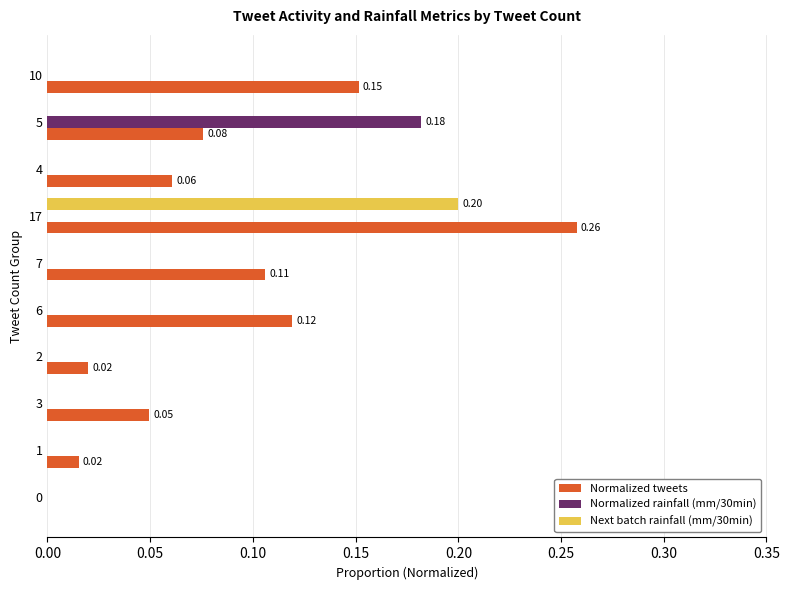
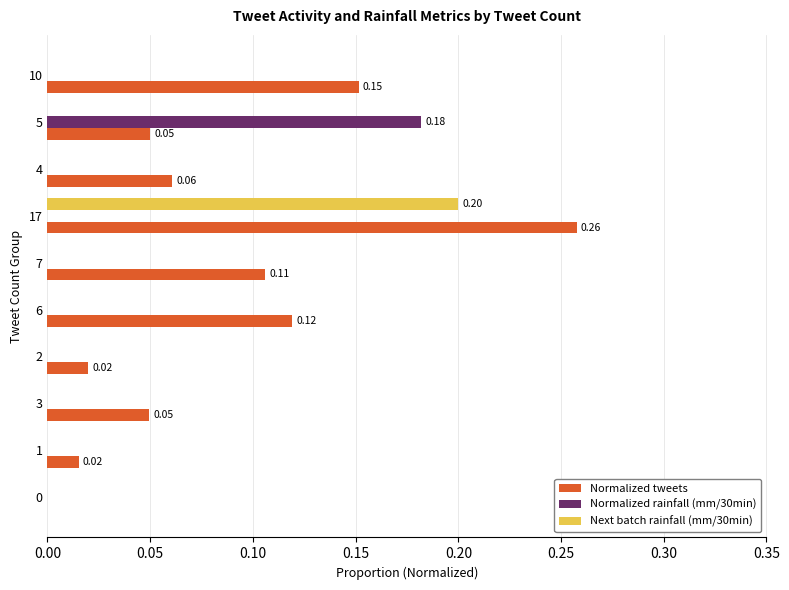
Normalized tweets, 5: 0.08 -> 0.05
